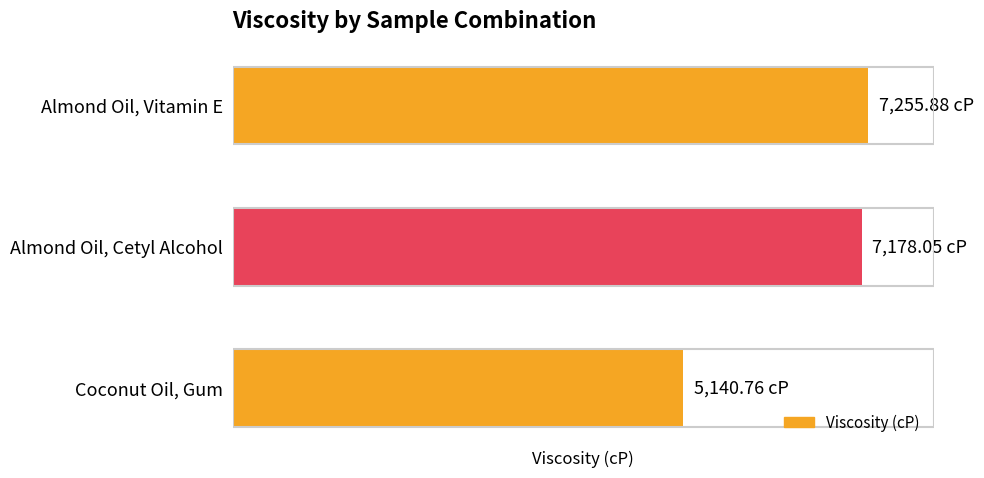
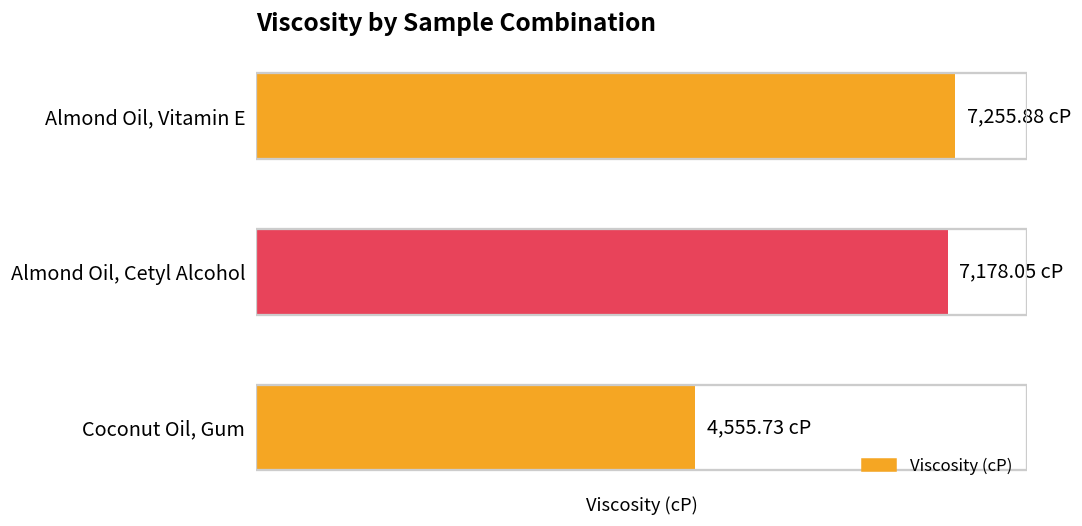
Coconut Oil, Gum: 5,140.76 -> 4,555.73
